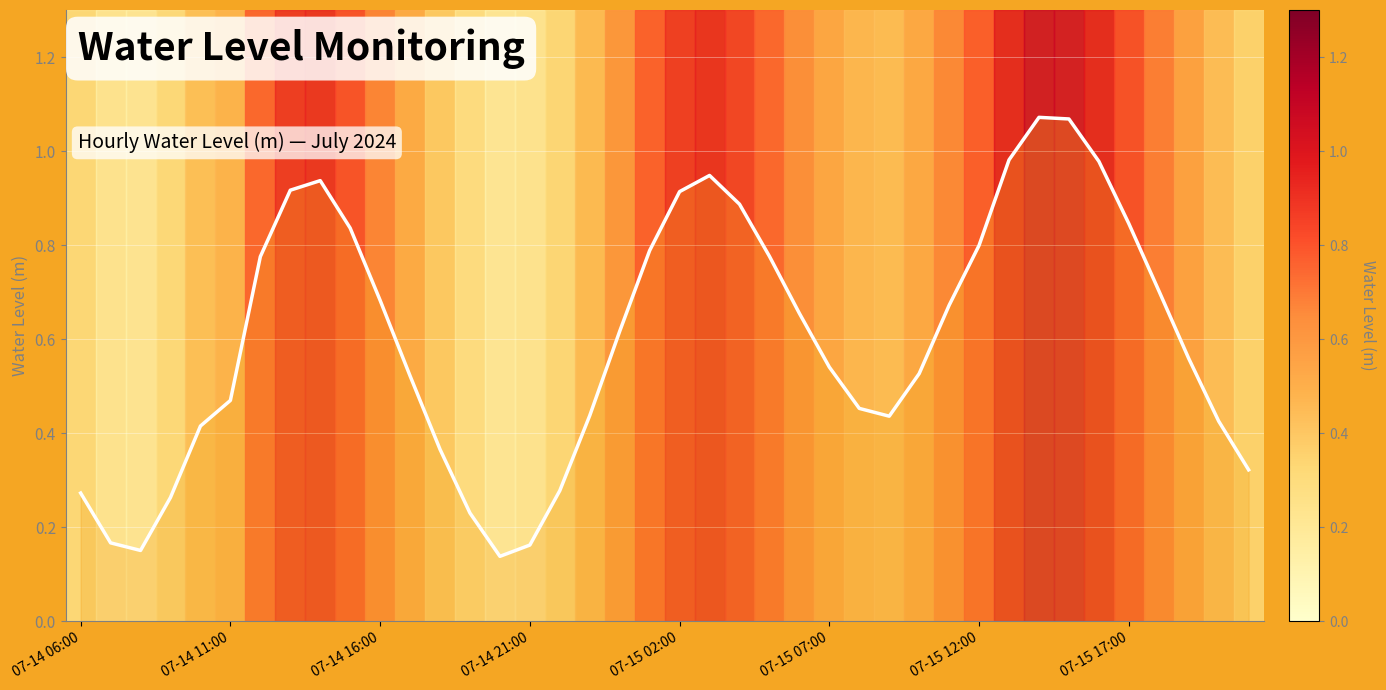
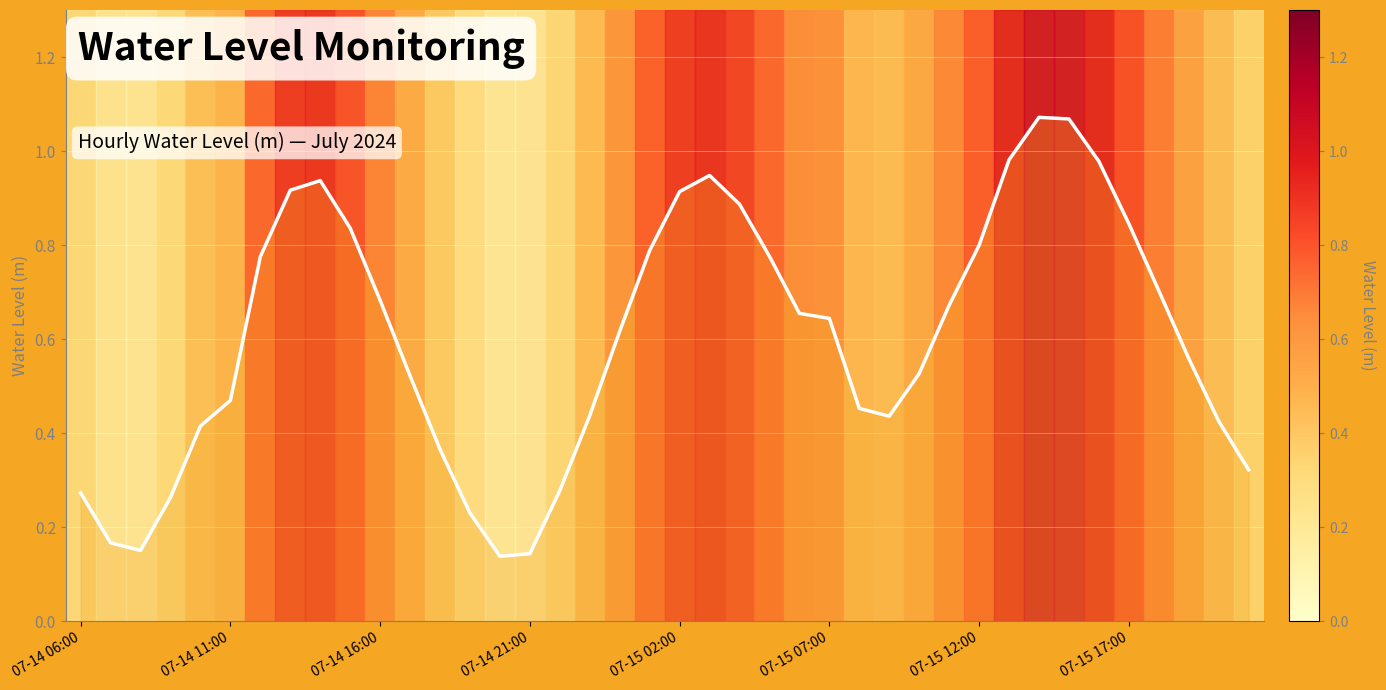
07-14 21:00: 0.16 -> 0.14
07-15 07:00: 0.54 -> 0.64
